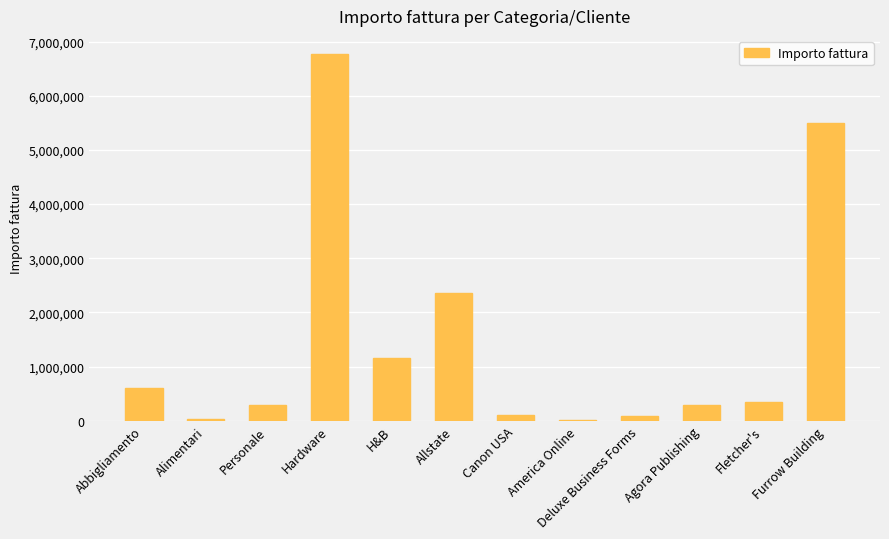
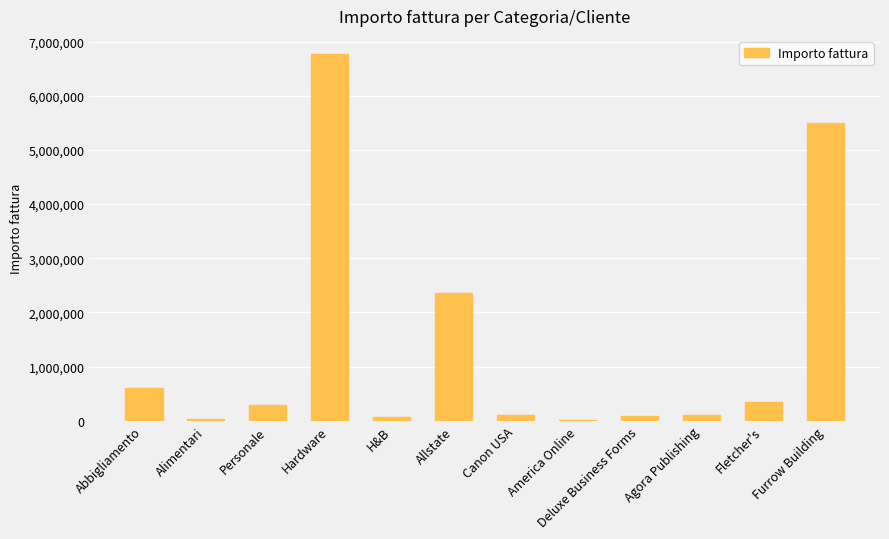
H&B: 1,200,000 -> 100,000
Agora Publishing: 300,000 -> 100,000
